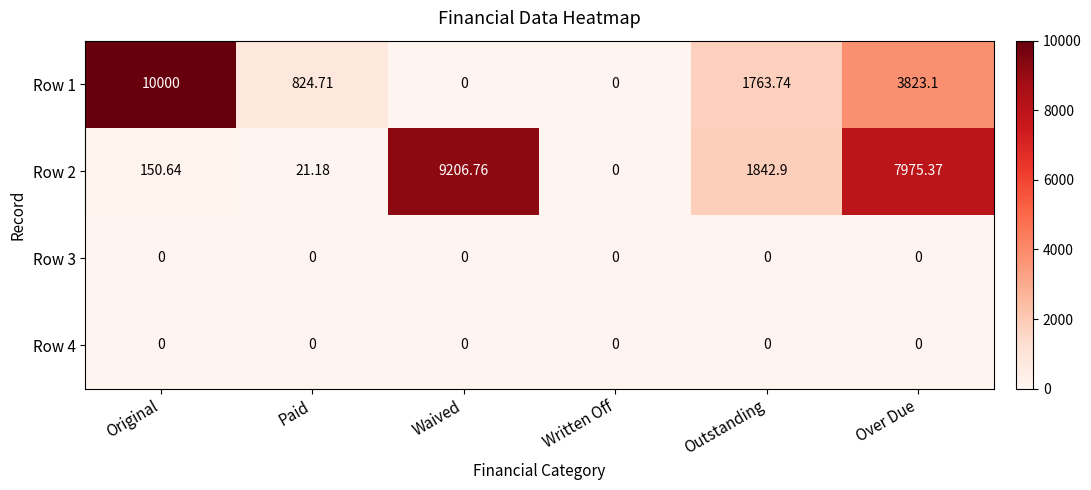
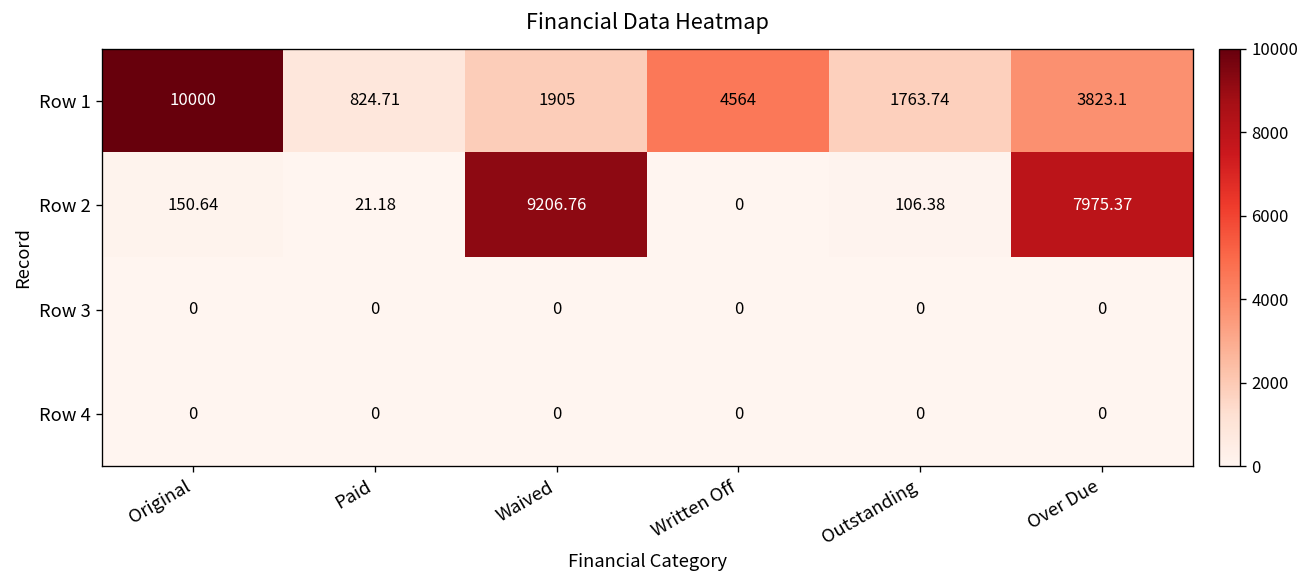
Row 1, Waived: 0 -> 1905
Row 1, Written Off: 0 -> 4564
Row 2, Outstanding: 1842.9 -> 106.38
